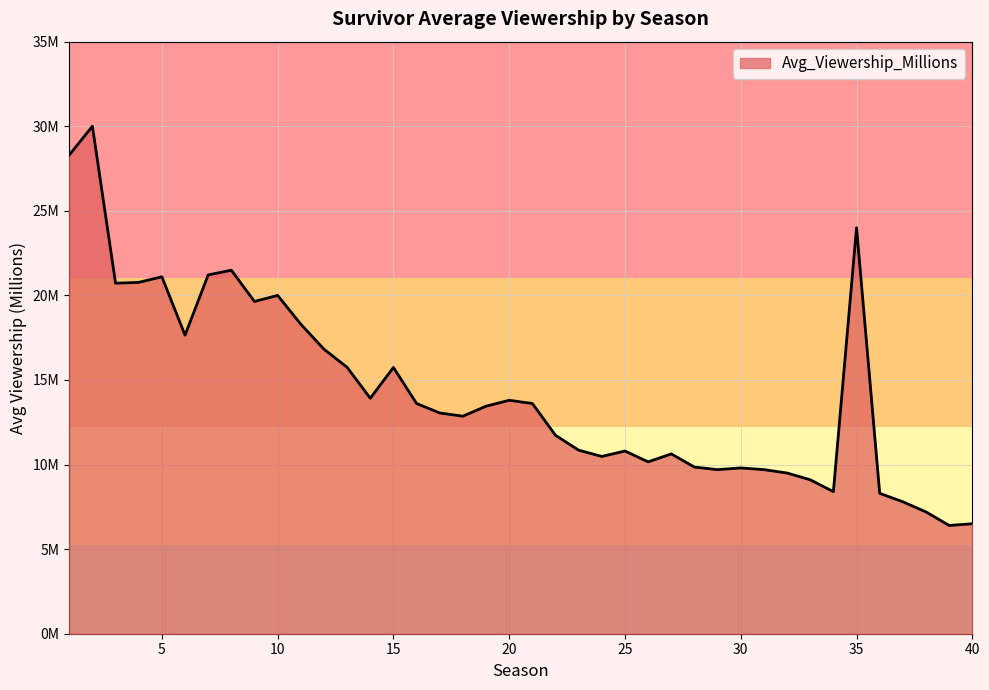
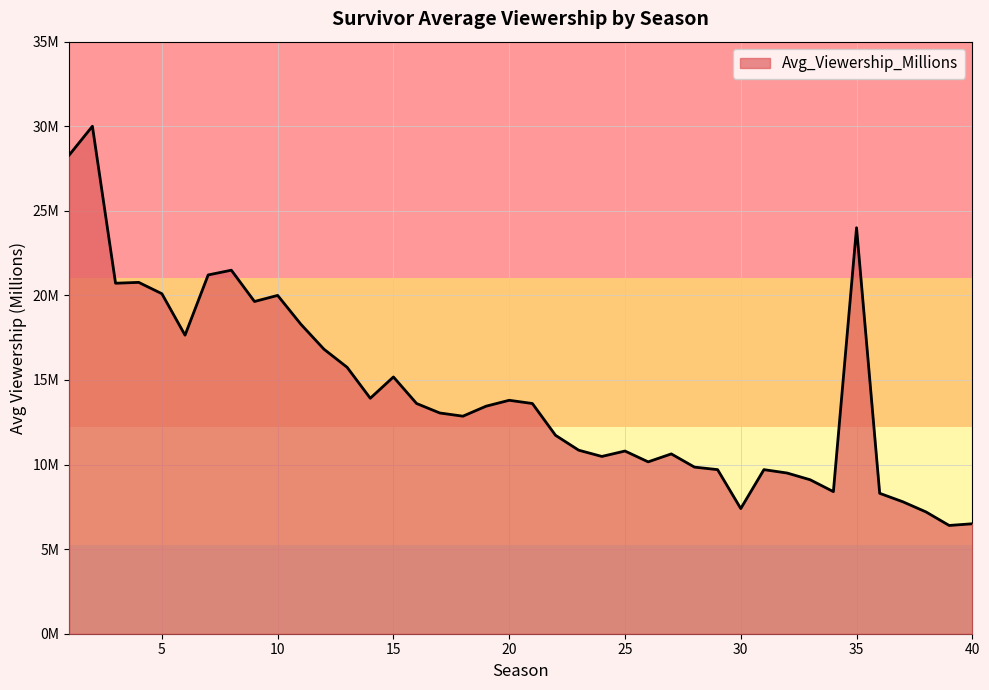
5: 21100000 -> 20100000
15: 15700000 -> 15200000
30: 9800000 -> 7400000
